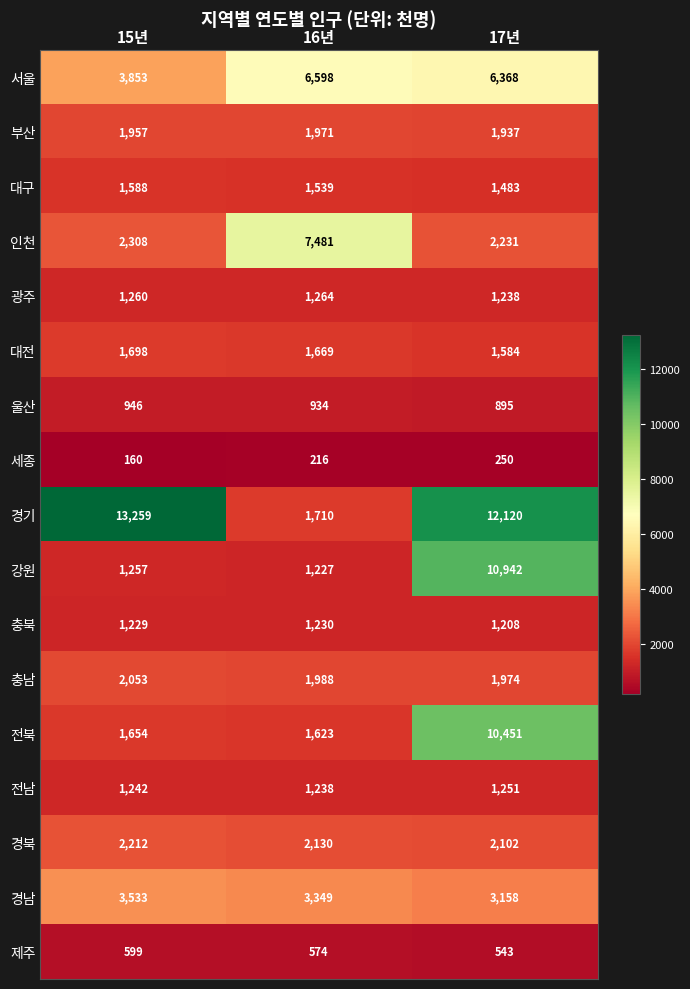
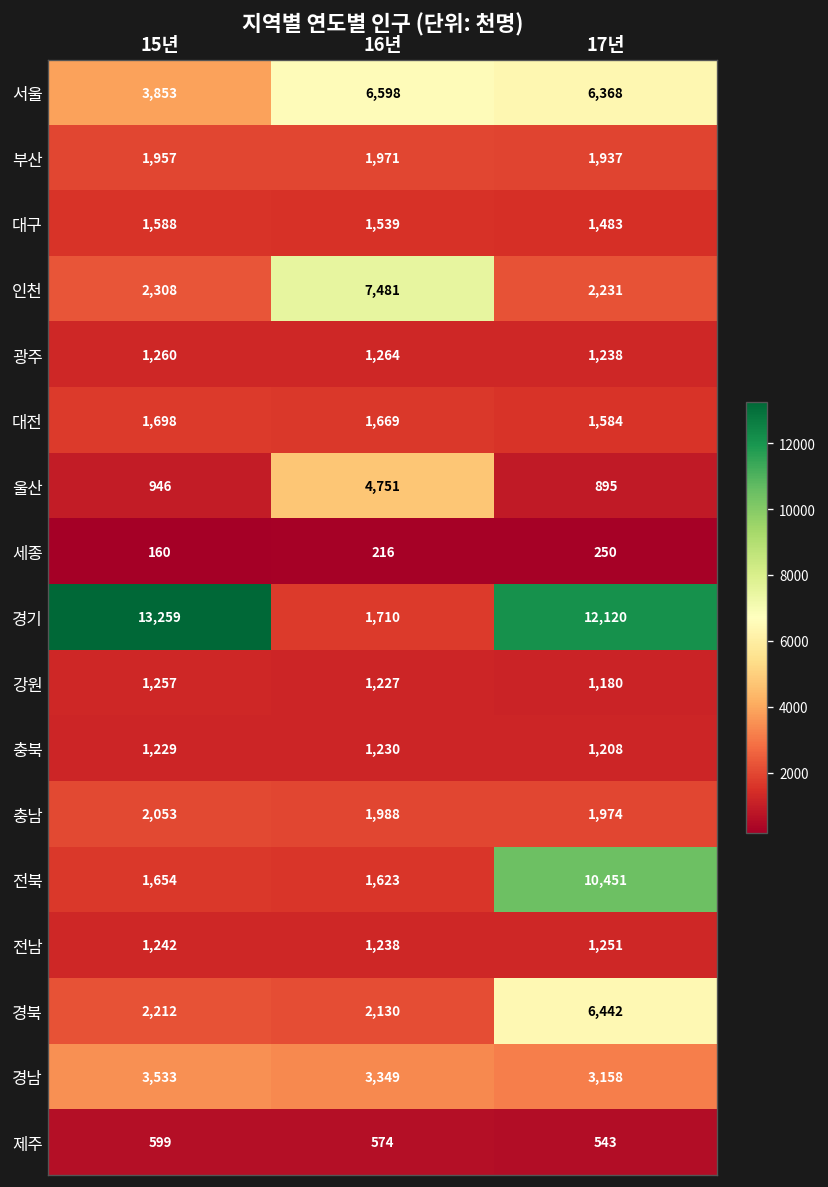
울산, 16년: 934 -> 4,751
강원, 17년: 10,942 -> 1,180
경북, 17년: 2,102 -> 6,442
